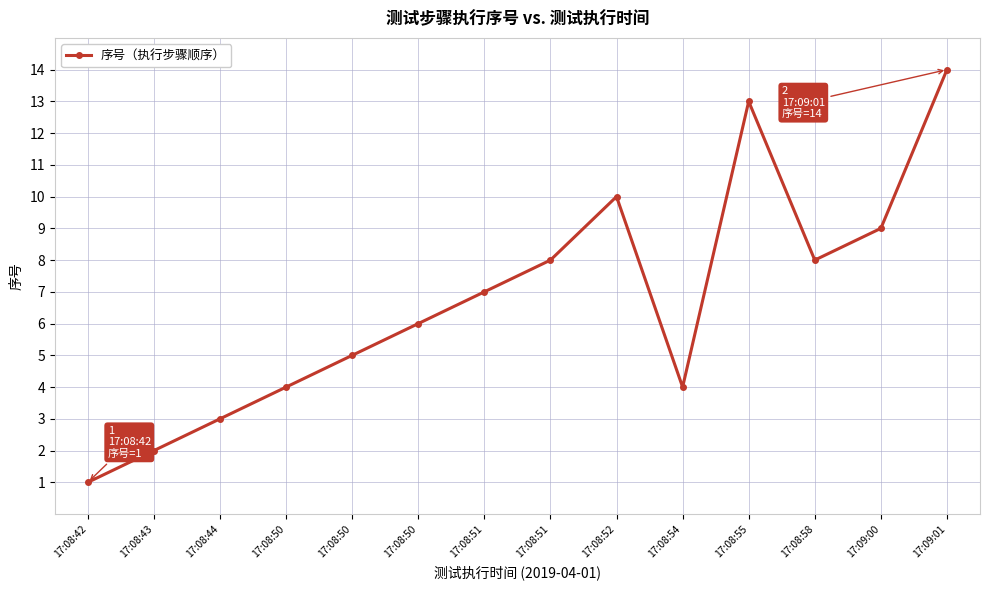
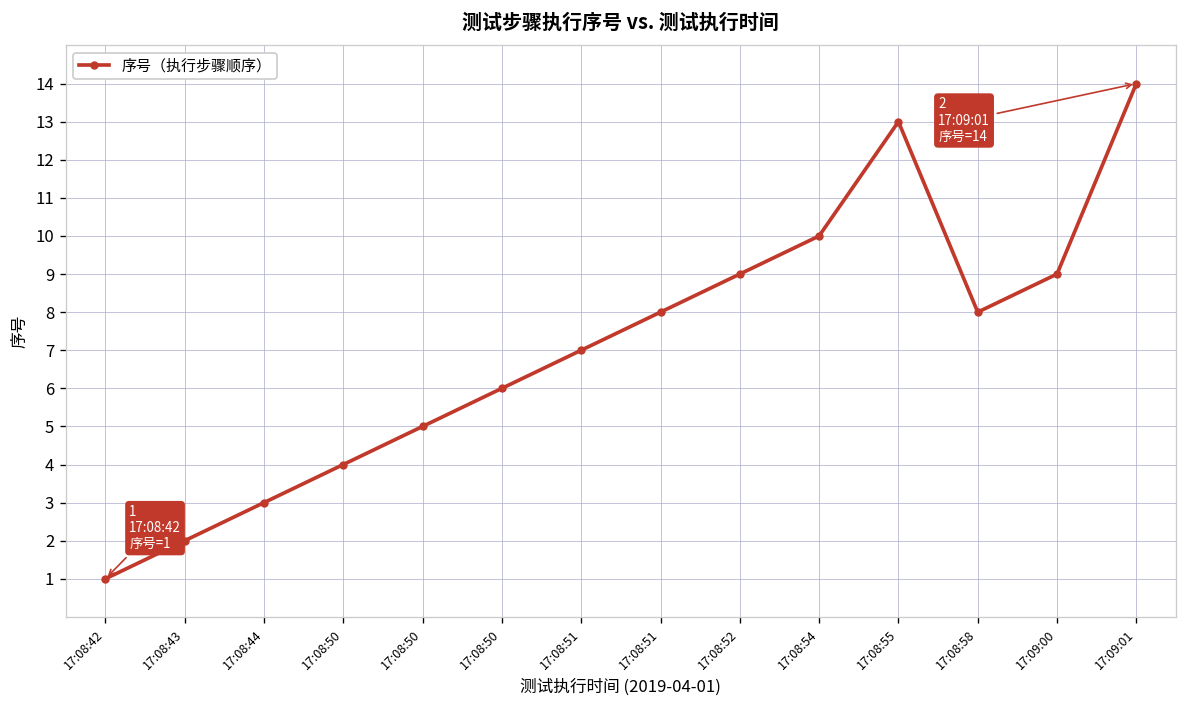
17:08:52: 10 -> 9
17:08:54: 4 -> 10
